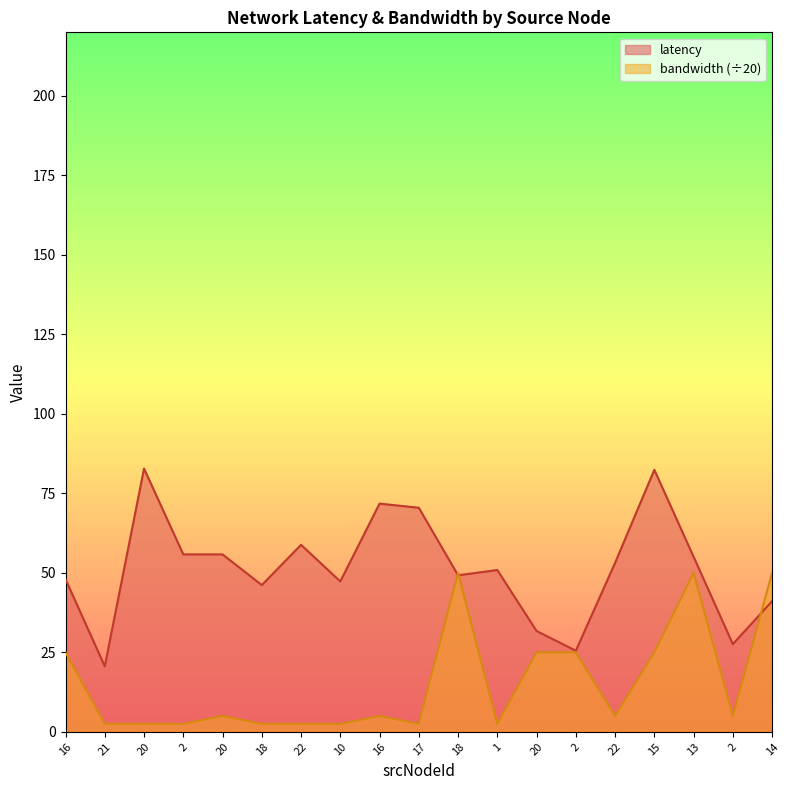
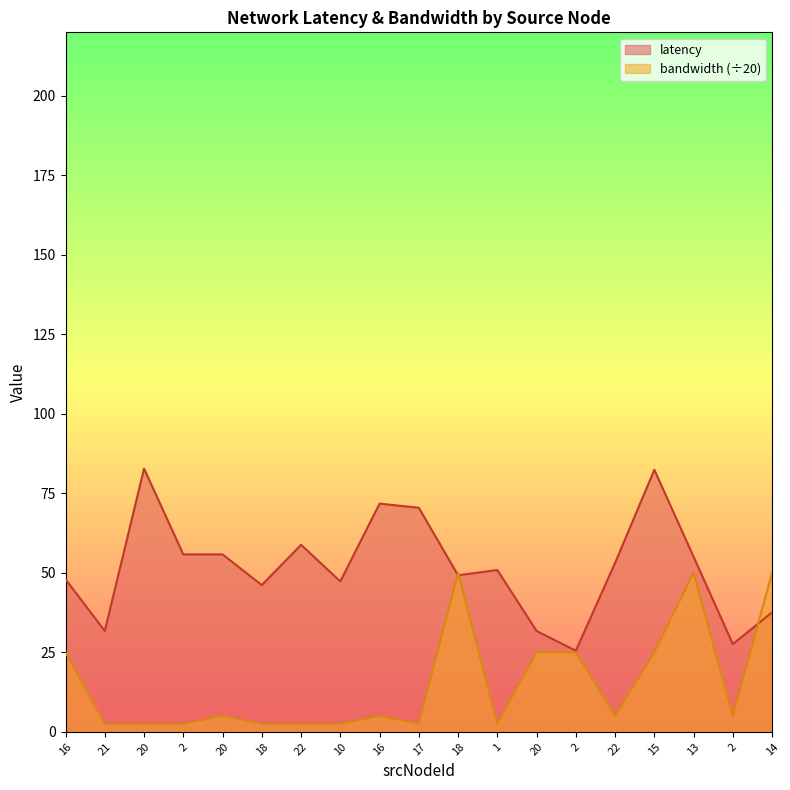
latency, 21: 21 -> 32
latency, 14: 41 -> 38
